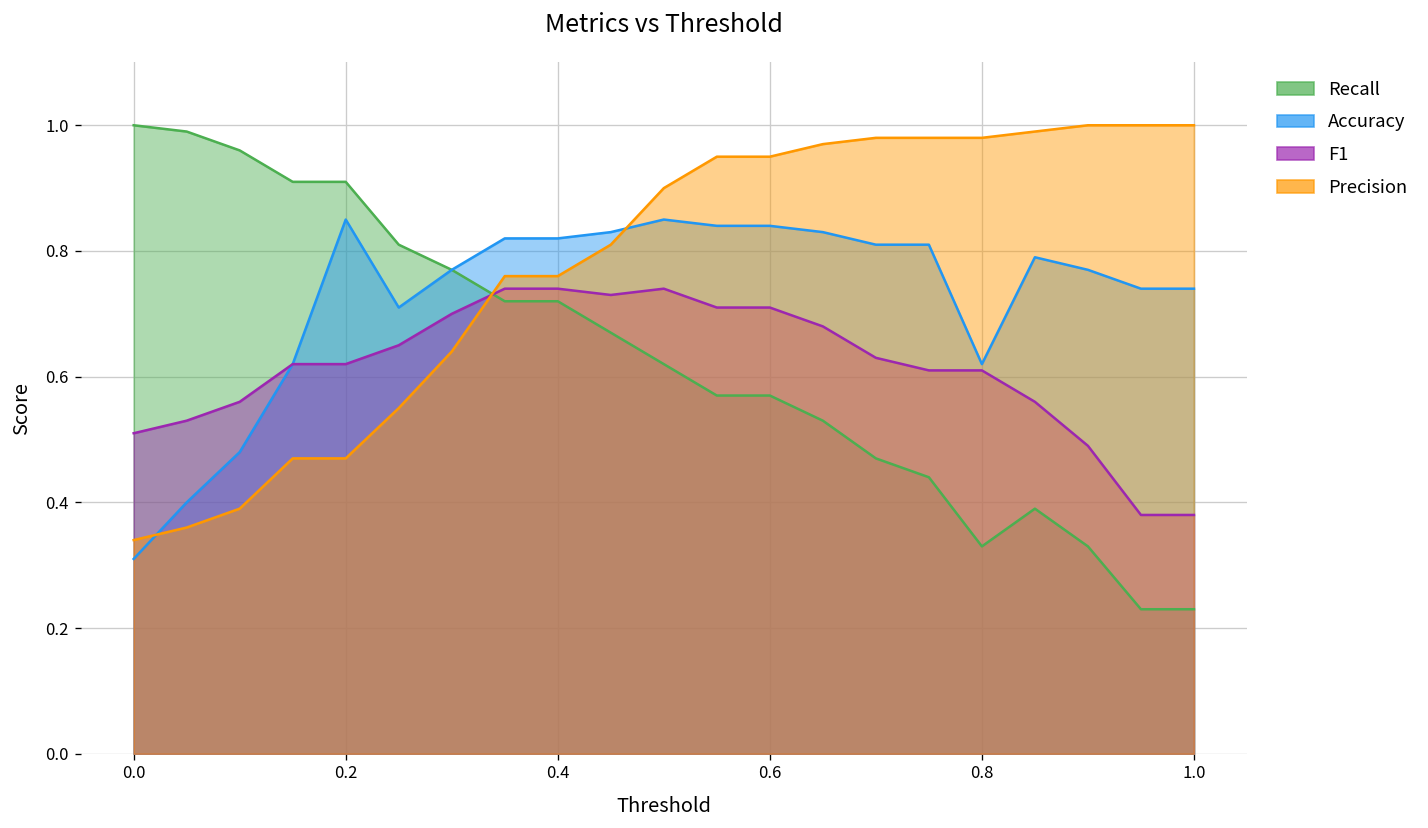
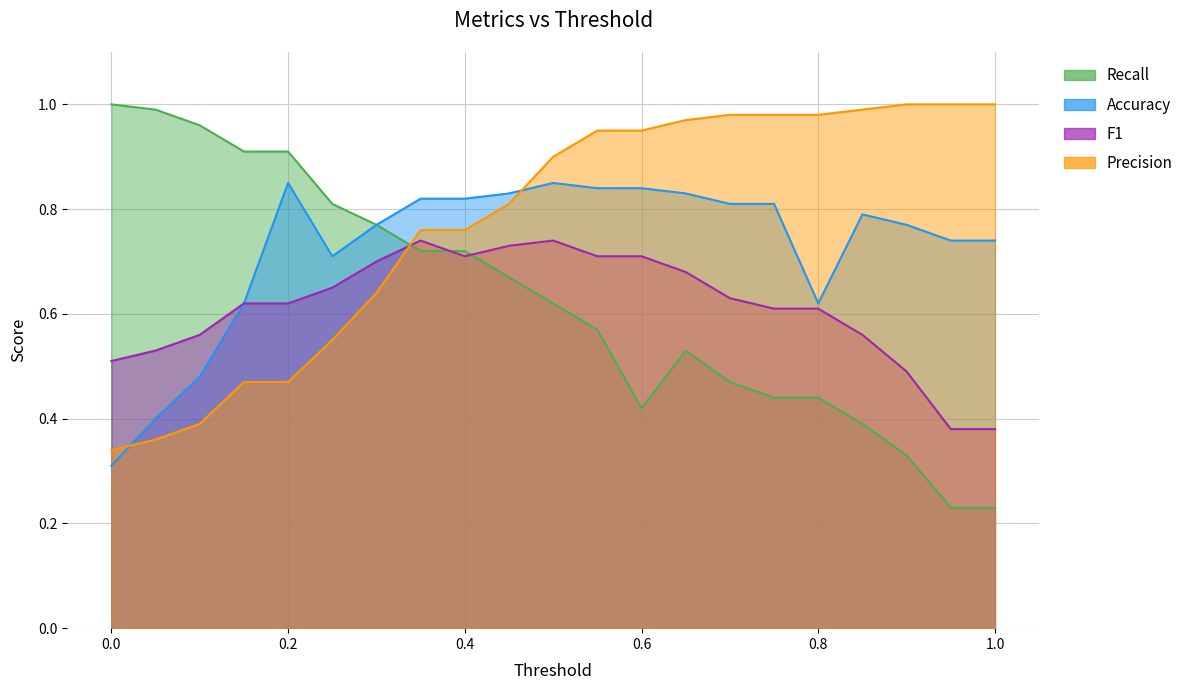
F1, 0.4: 0.74 -> 0.71
Recall, 0.6: 0.57 -> 0.42
Recall, 0.8: 0.33 -> 0.44
